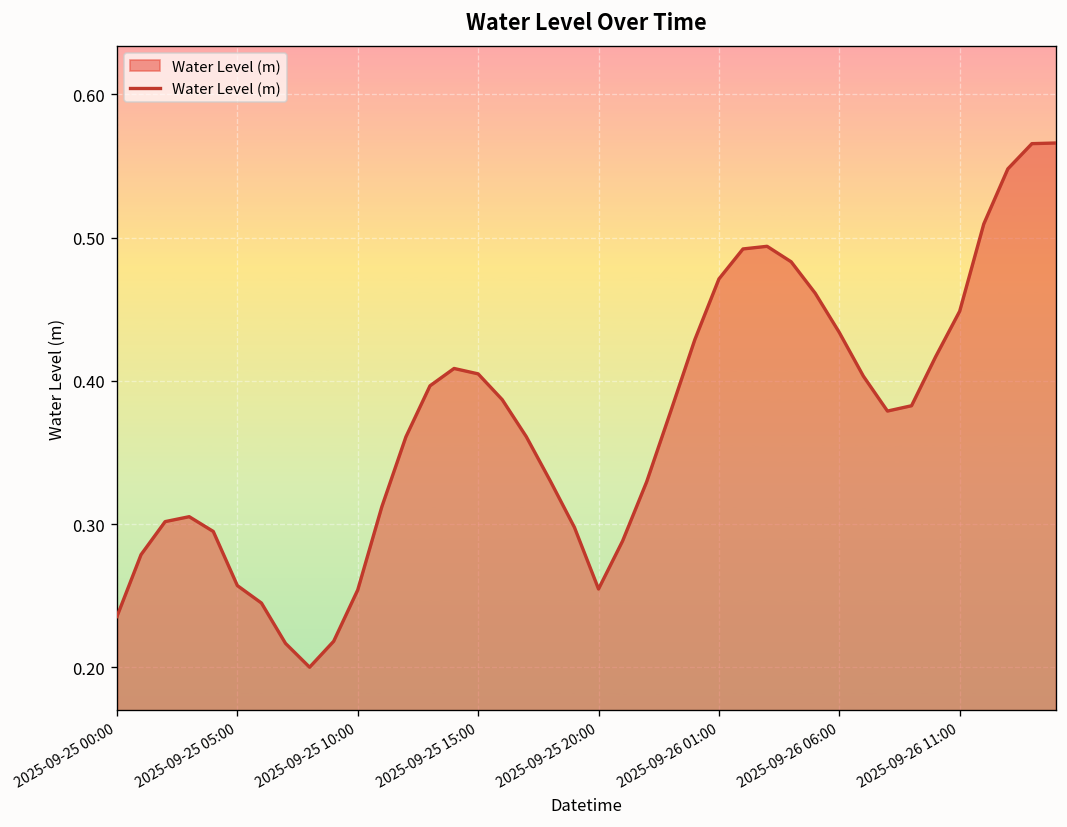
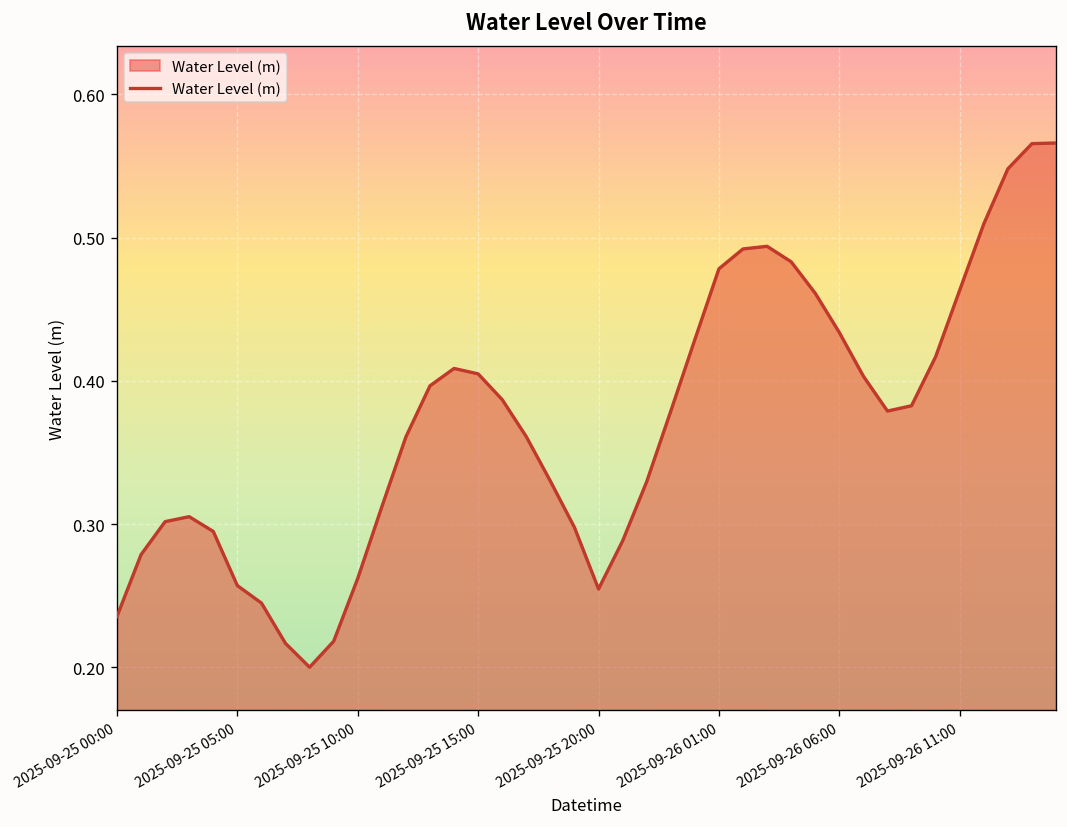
2025-09-25 10:00: 0.254 -> 0.262
2025-09-26 01:00: 0.471 -> 0.478
2025-09-26 11:00: 0.449 -> 0.463
